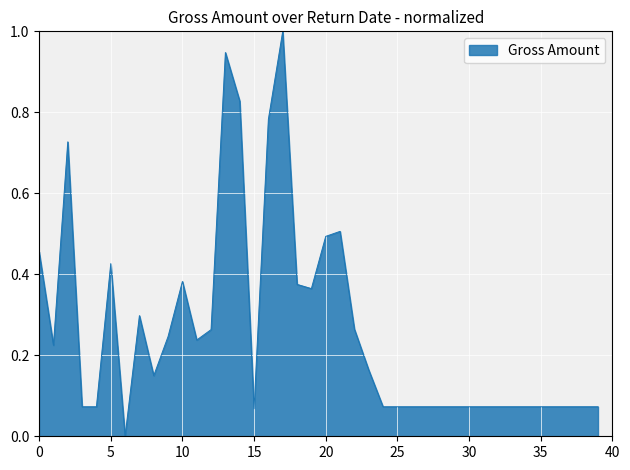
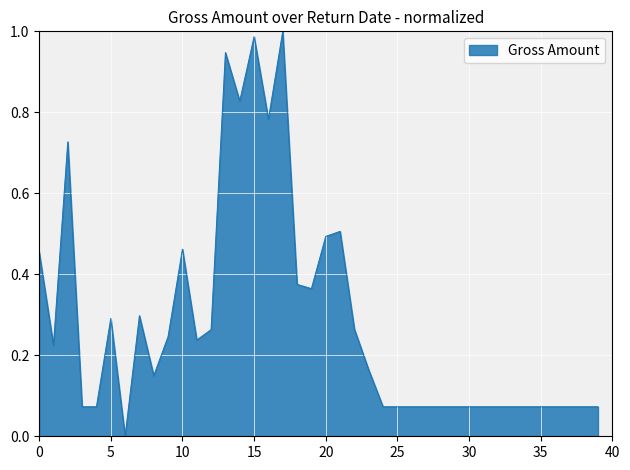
5: 0.43 -> 0.29
10: 0.38 -> 0.46
15: 0.07 -> 0.99
